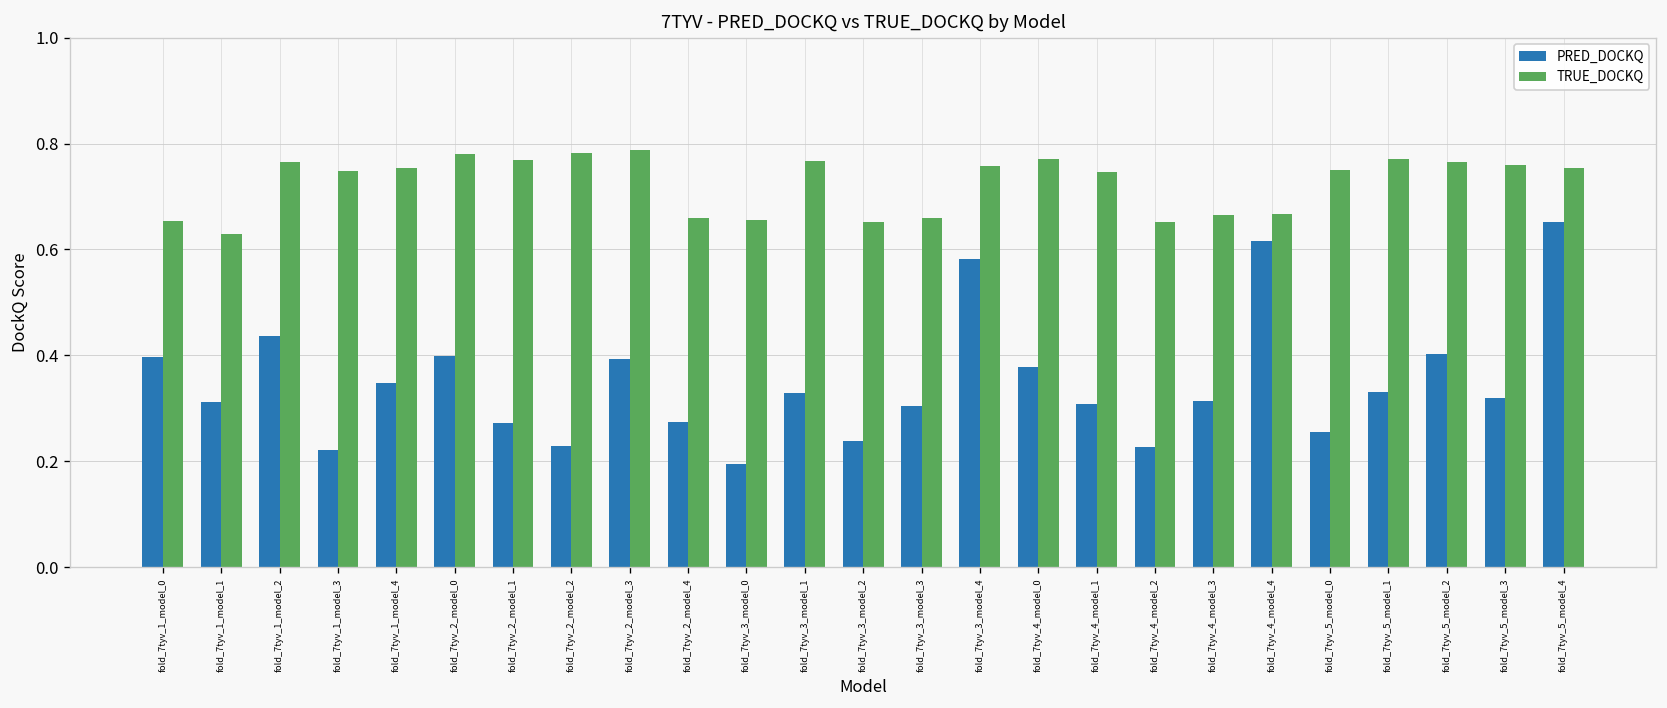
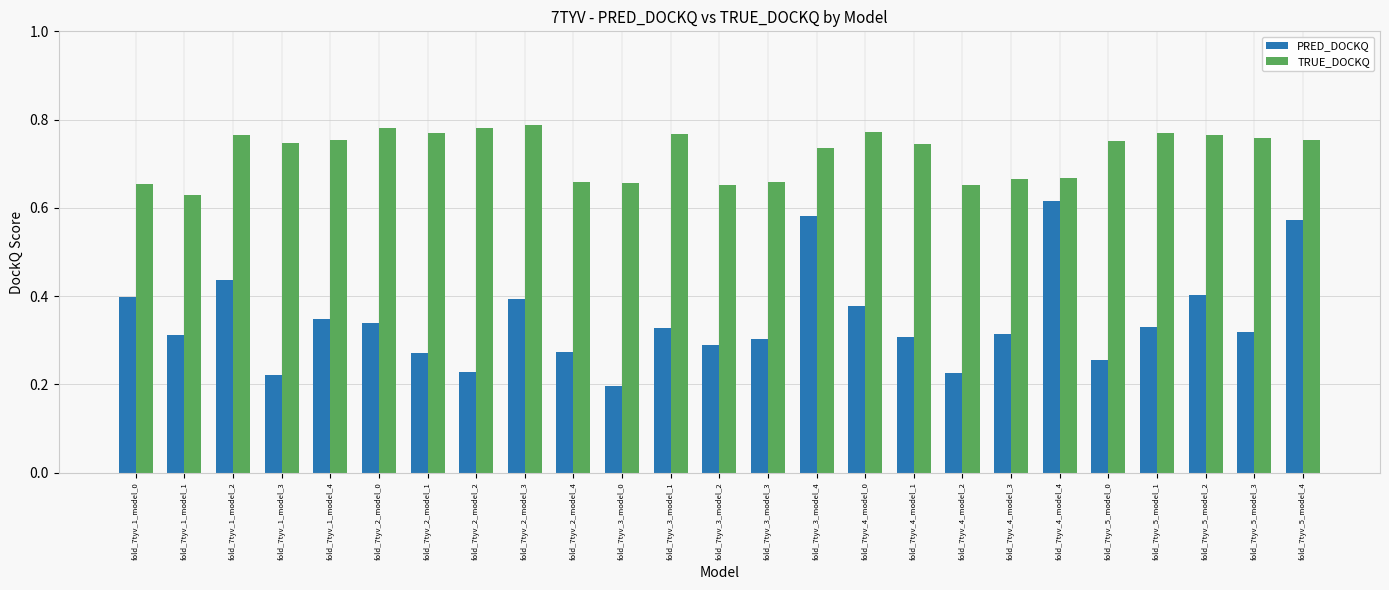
PRED_DOCKQ, fold_7tyv_2_model_0: 0.40 -> 0.34
PRED_DOCKQ, fold_7tyv_3_model_2: 0.24 -> 0.29
TRUE_DOCKQ, fold_7tyv_3_model_4: 0.76 -> 0.74
PRED_DOCKQ, fold_7tyv_5_model_4: 0.65 -> 0.57
